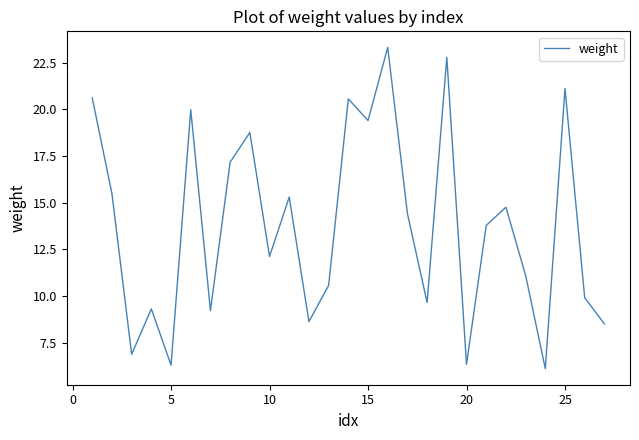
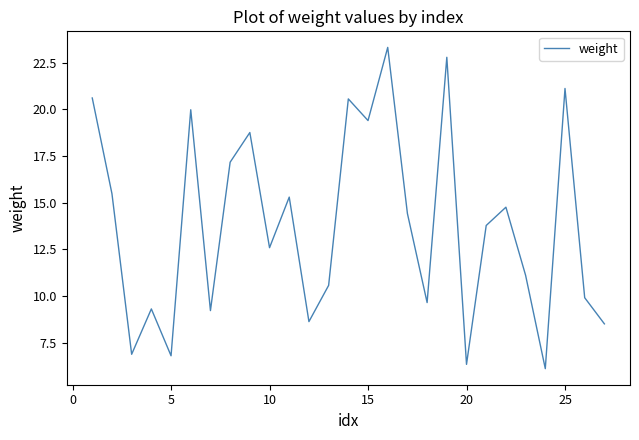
5: 6.3 -> 6.8
10: 12.1 -> 12.6
